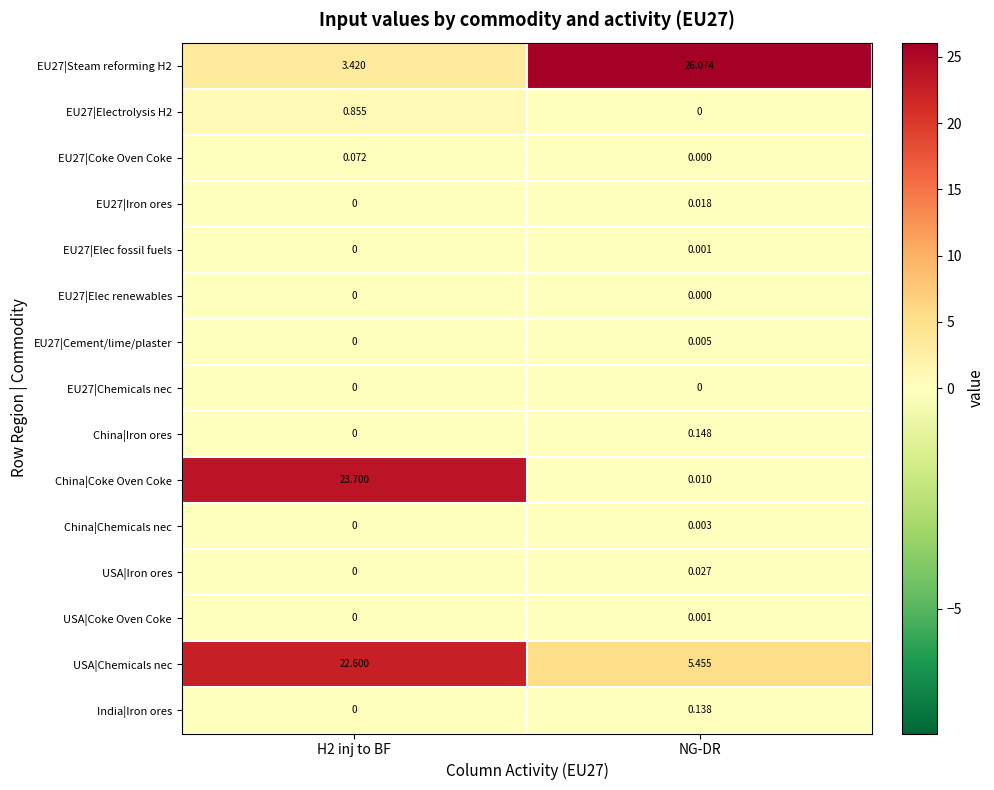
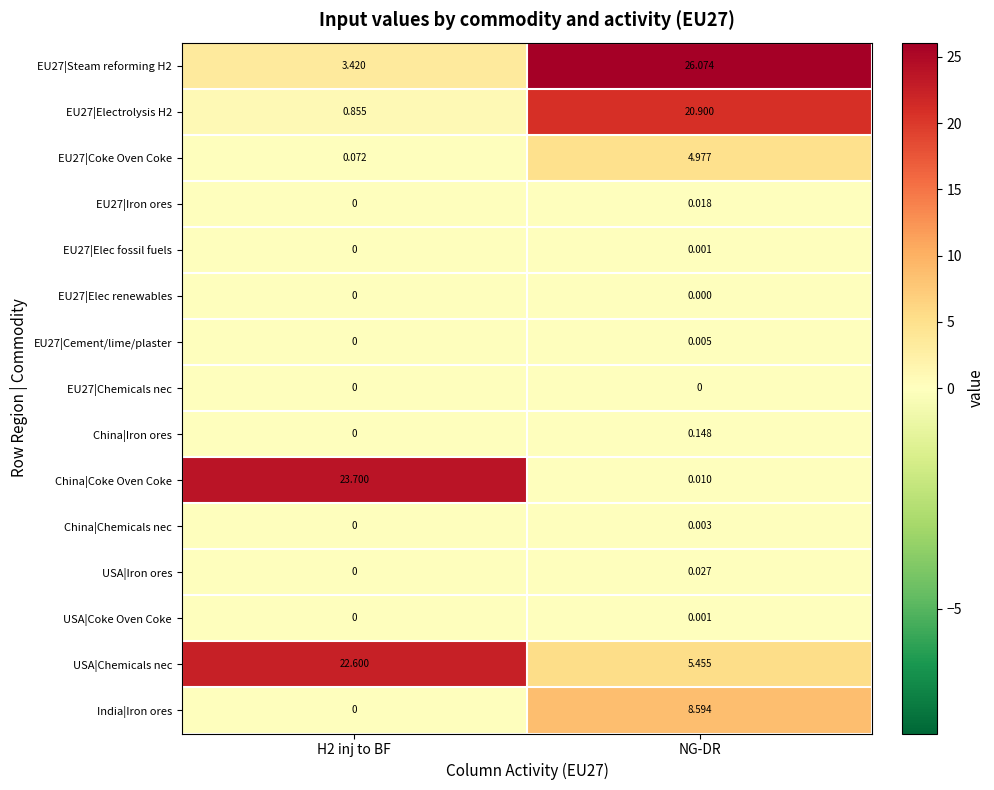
EU27|Electrolysis H2, NG-DR: 0 -> 20.900
EU27|Coke Oven Coke, NG-DR: 0.000 -> 4.977
India|Iron ores, NG-DR: 0.138 -> 8.594
